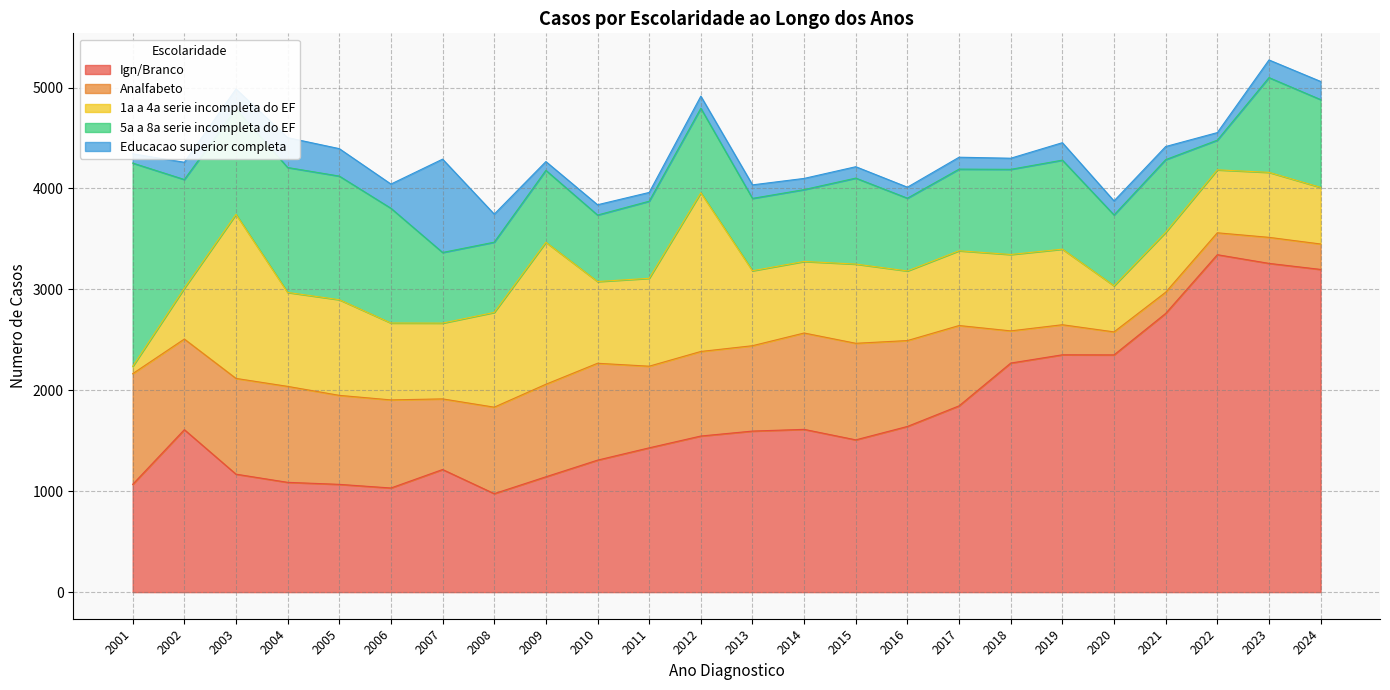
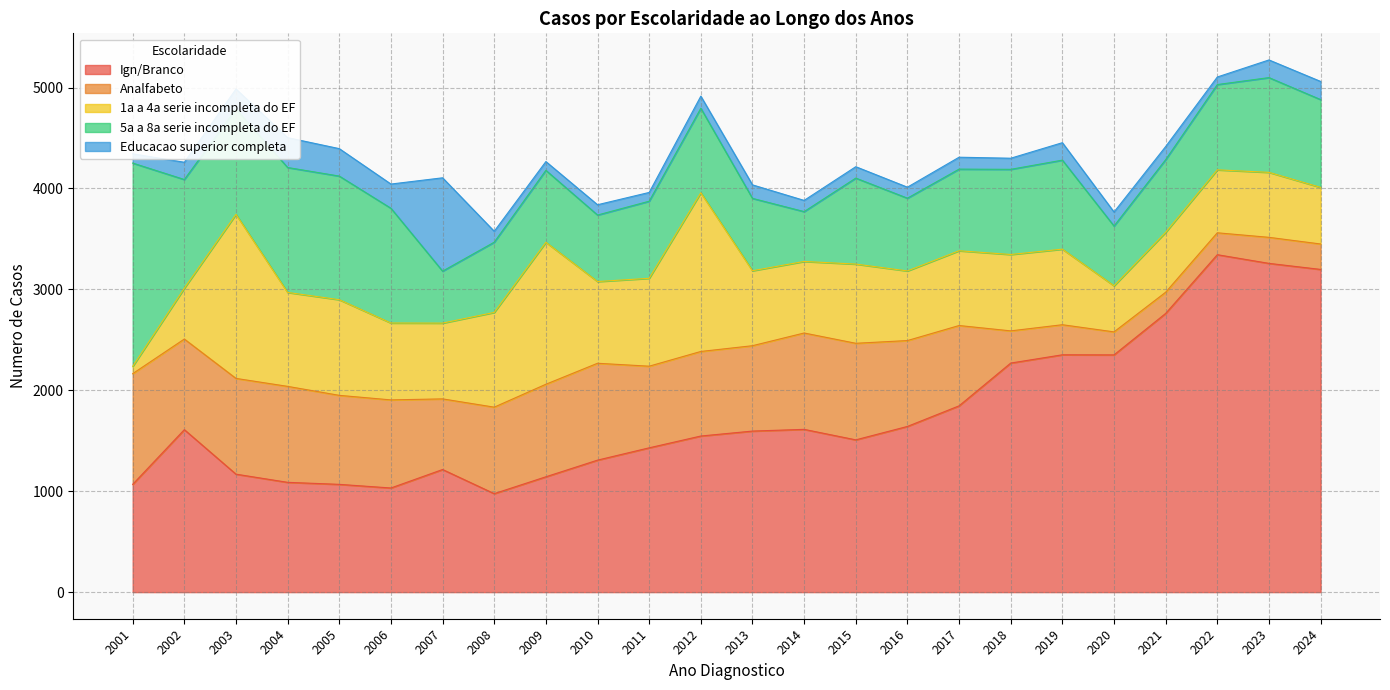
5a a 8a serie incompleta do EF, 2007: 700 -> 520
Educacao superior completa, 2008: 280 -> 110
5a a 8a serie incompleta do EF, 2014: 710 -> 490
5a a 8a serie incompleta do EF, 2020: 700 -> 590
5a a 8a serie incompleta do EF, 2022: 290 -> 850
